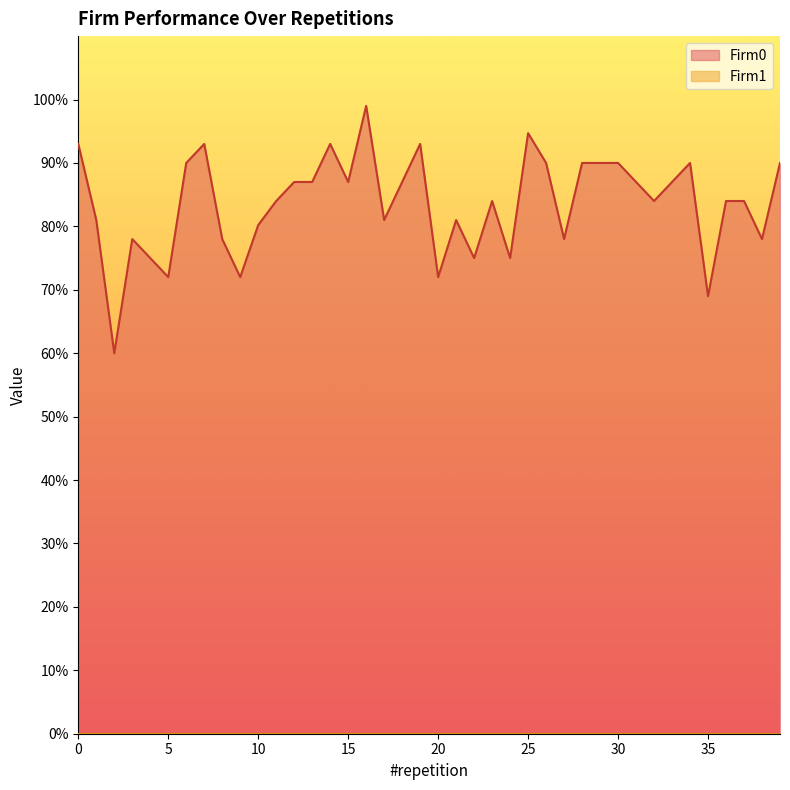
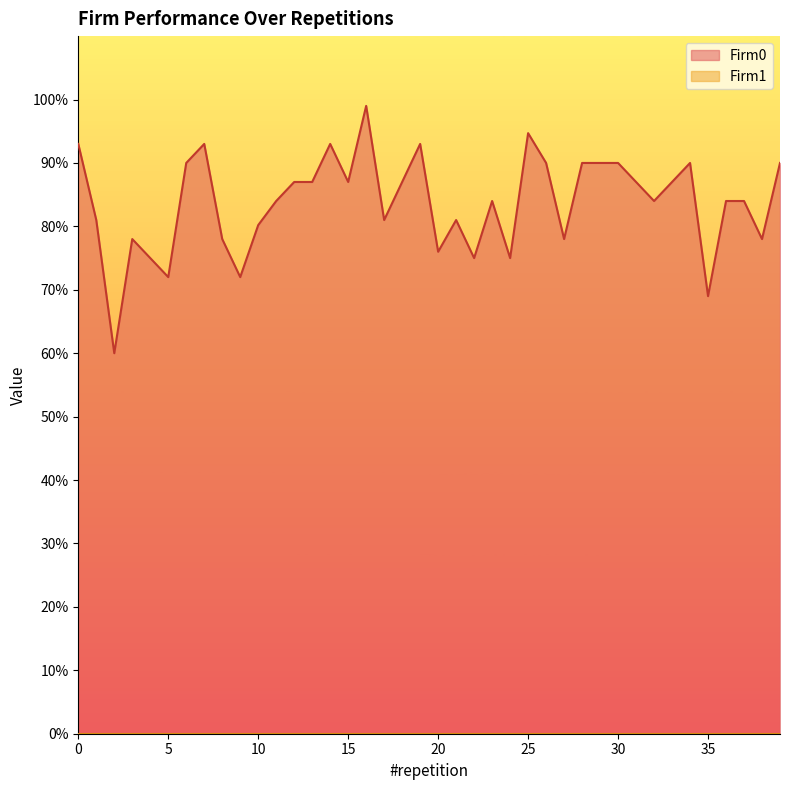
Firm0, 20: 72% -> 76%
